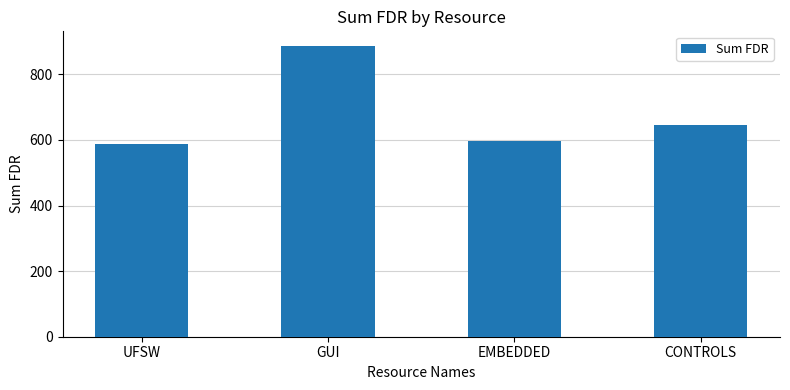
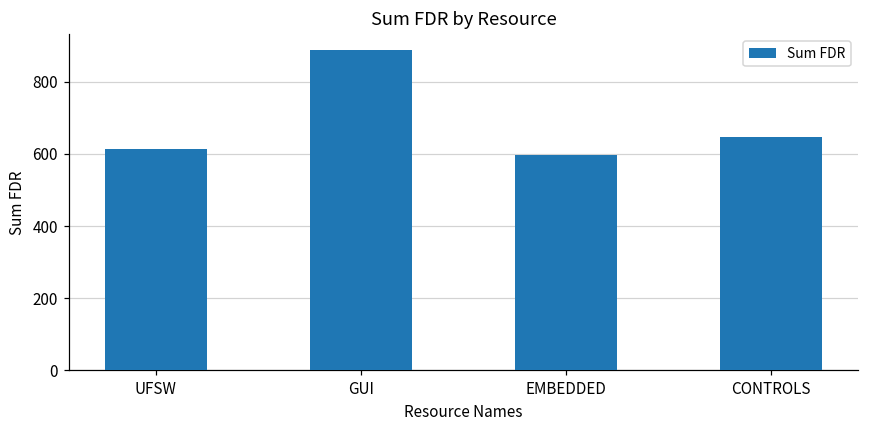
UFSW: 590 -> 620
